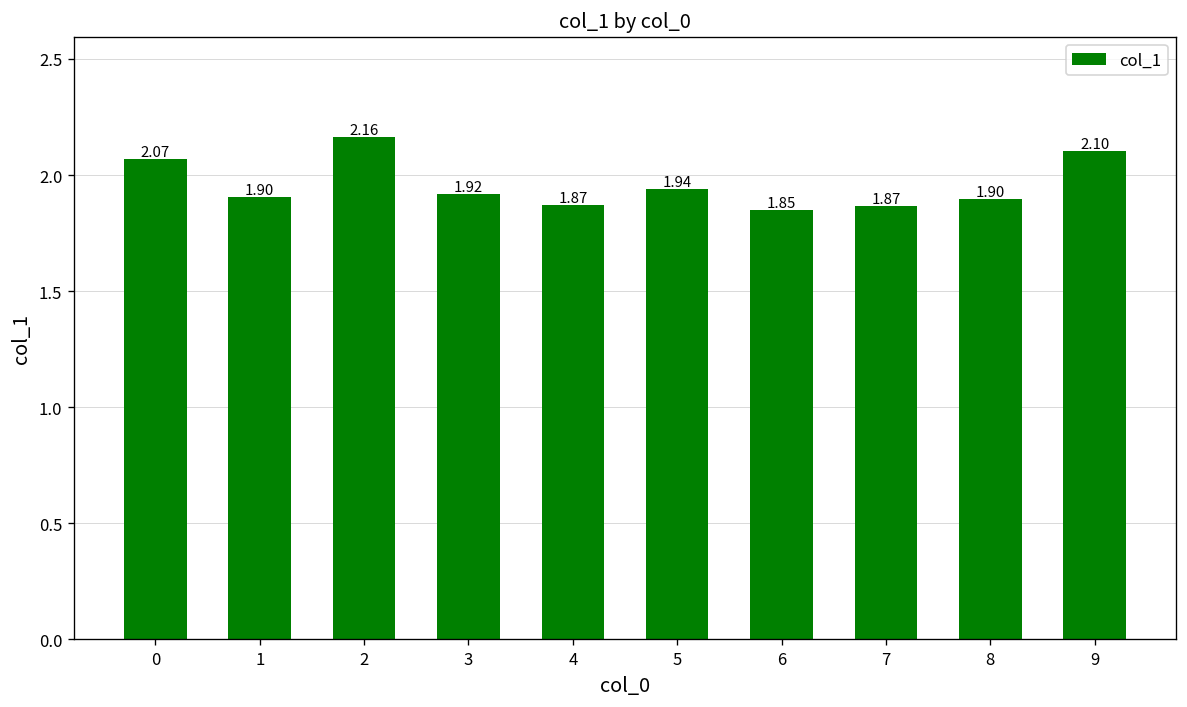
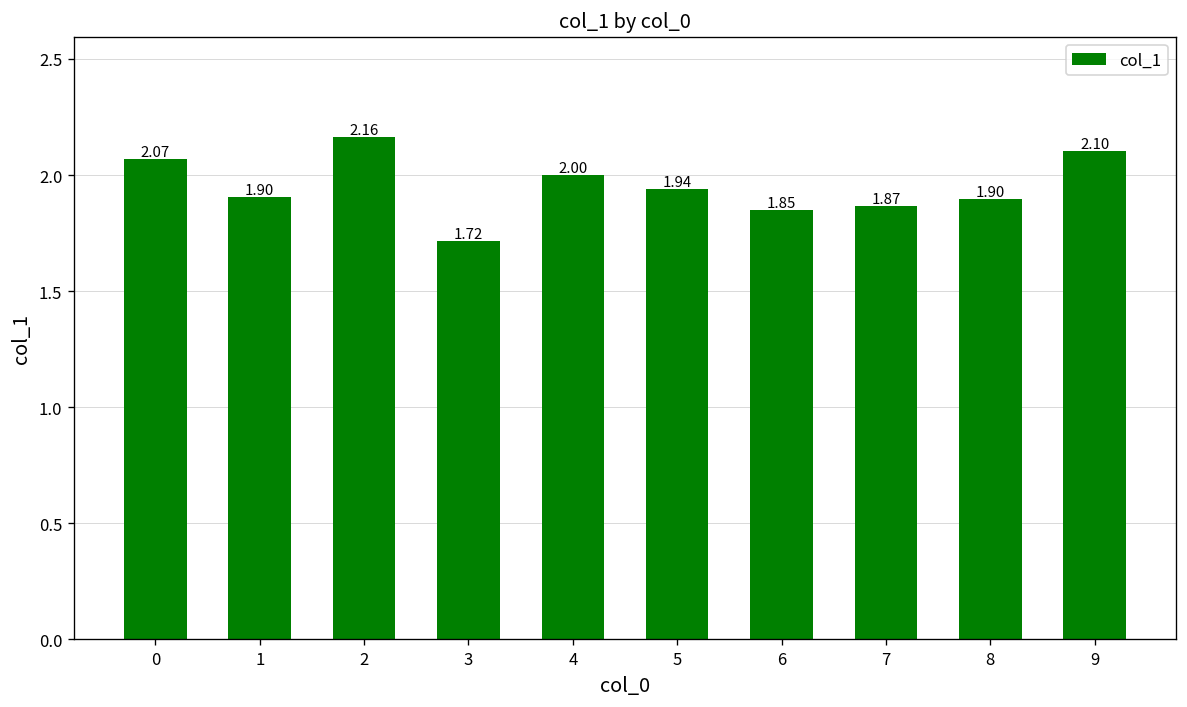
3: 1.92 -> 1.72
4: 1.87 -> 2.00
